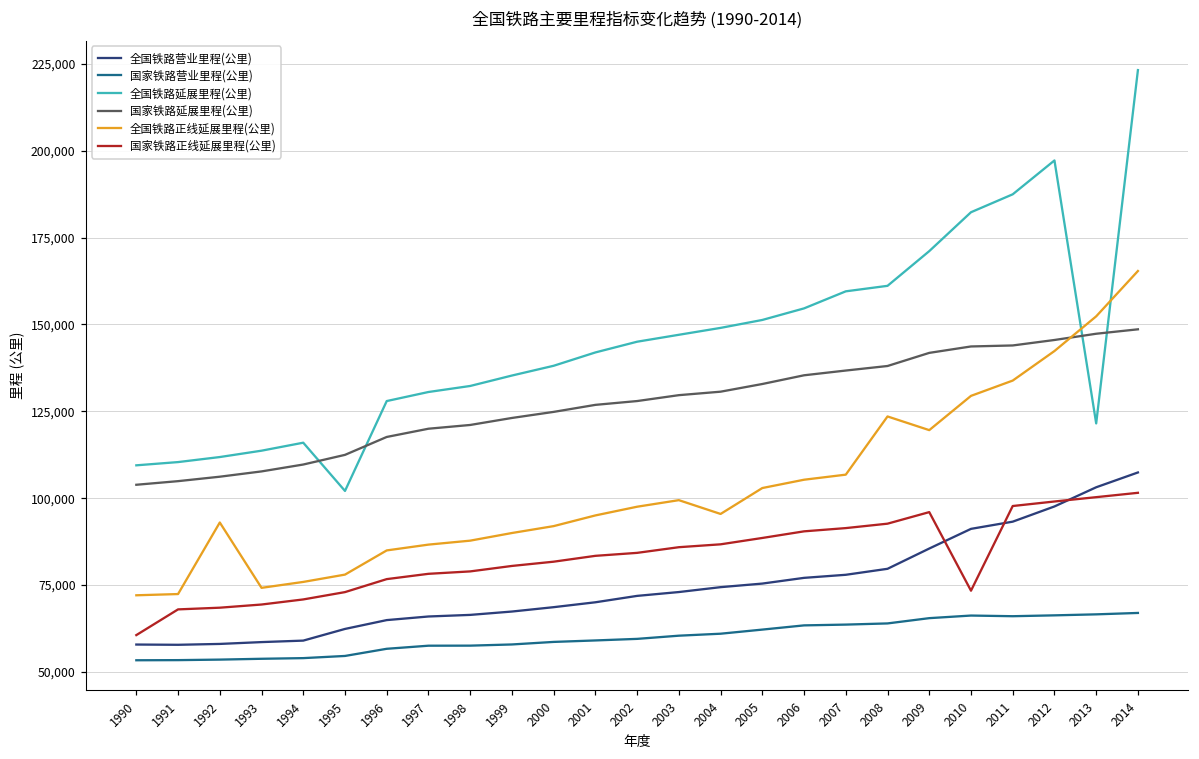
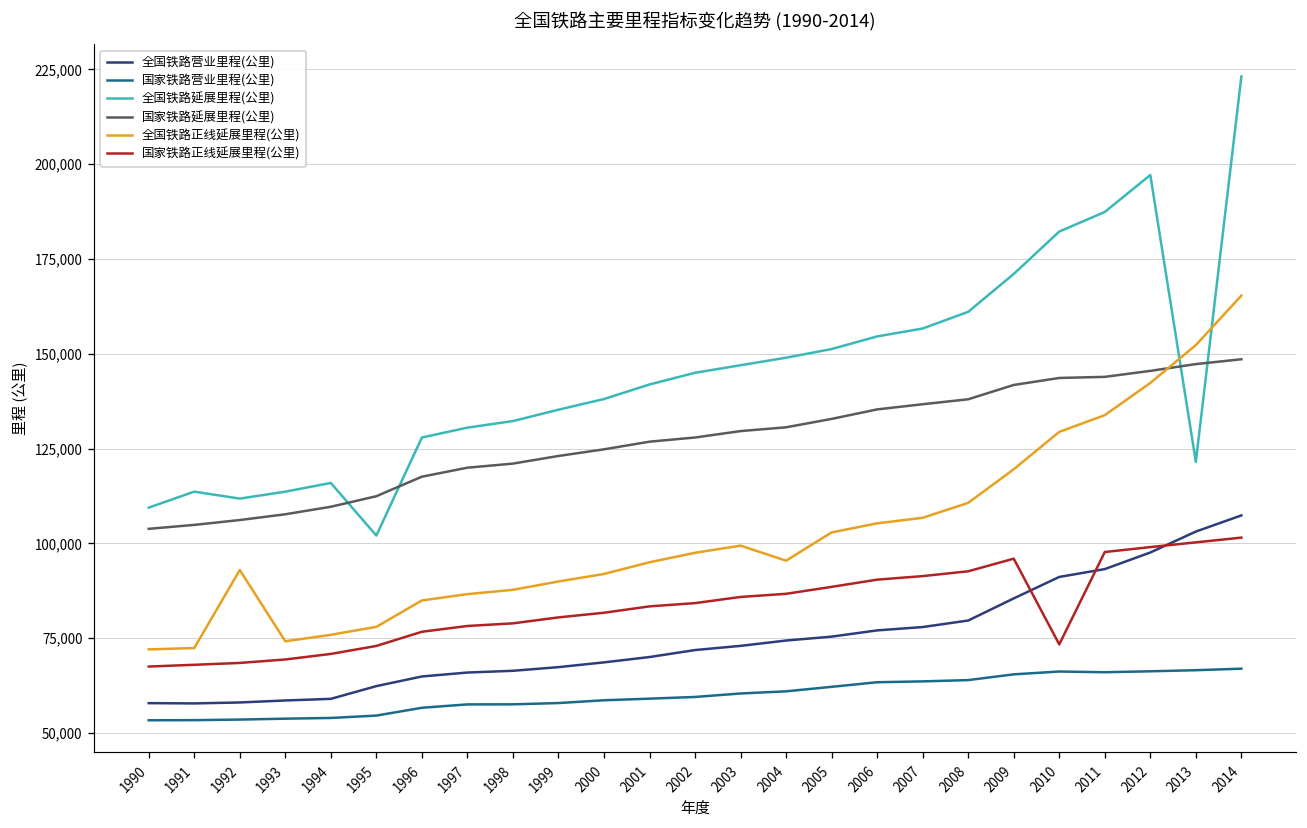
国家铁路正线延展里程(公里), 1990: 61,000 -> 68,000
全国铁路延展里程(公里), 1991: 110,000 -> 114,000
全国铁路延展里程(公里), 2007: 160,000 -> 157,000
全国铁路正线延展里程(公里), 2008: 124,000 -> 111,000
